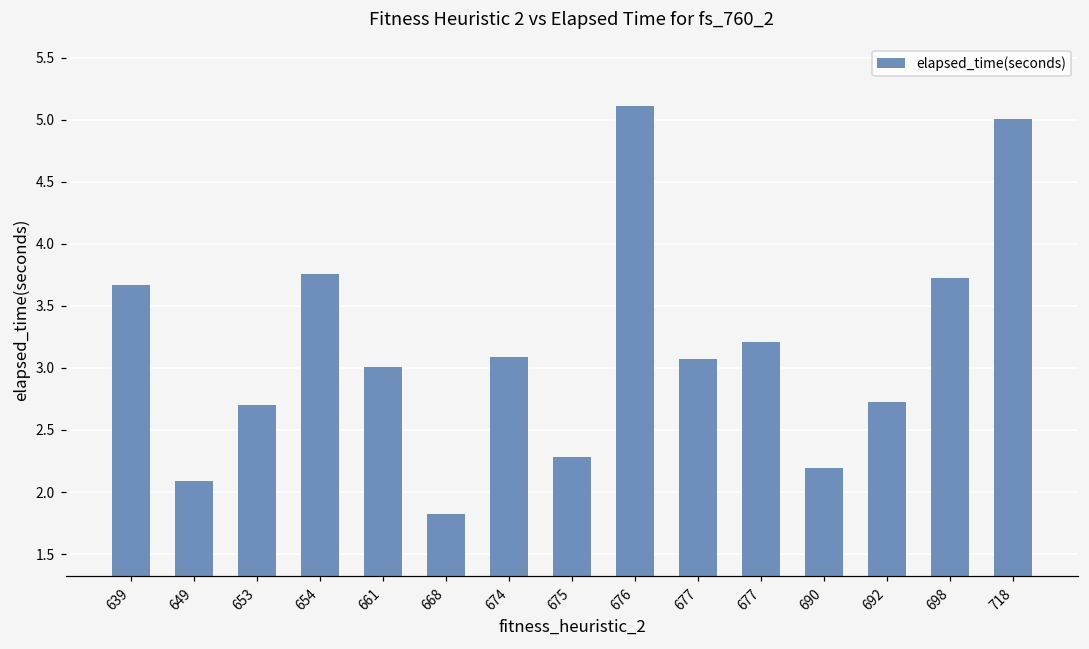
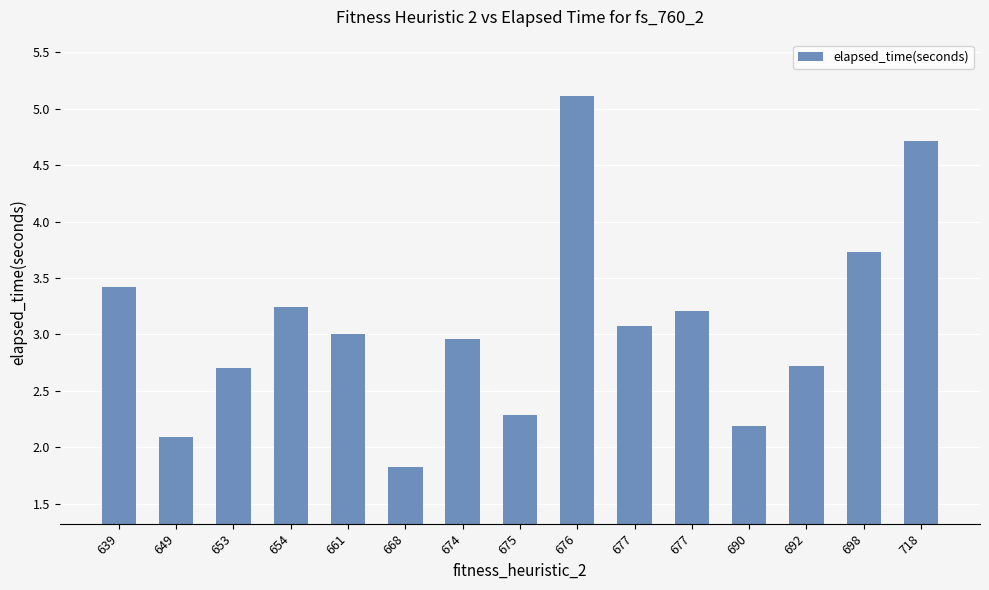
639: 3.67 -> 3.42
654: 3.76 -> 3.24
674: 3.09 -> 2.96
718: 5.00 -> 4.71
